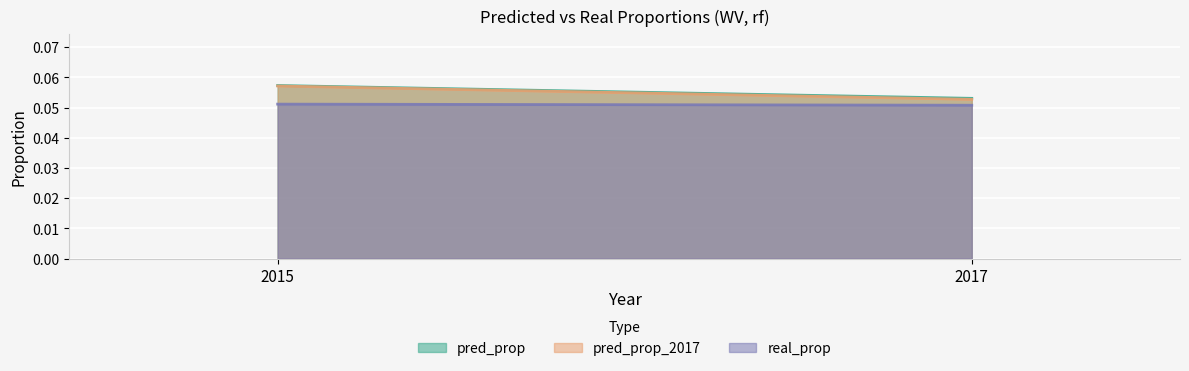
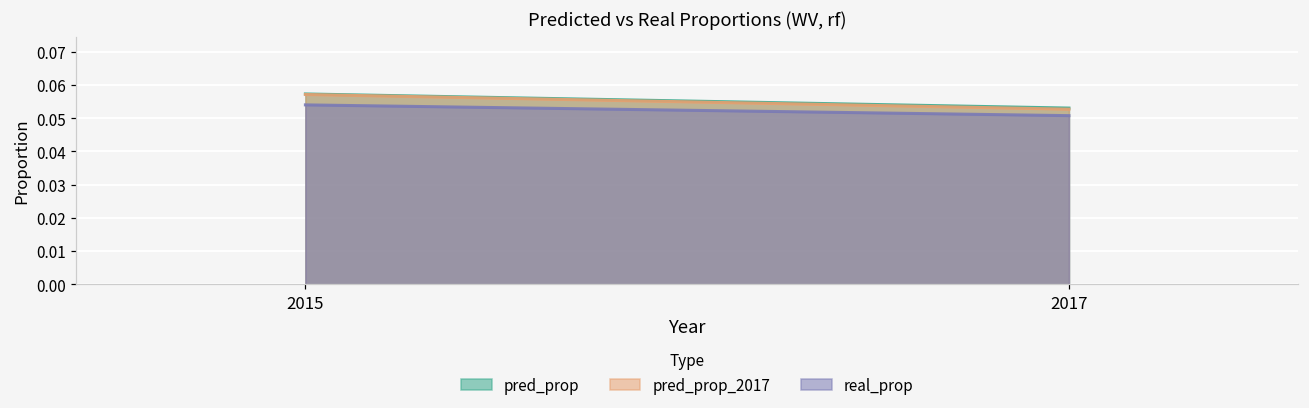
real_prop, 2015: 0.051 -> 0.054
